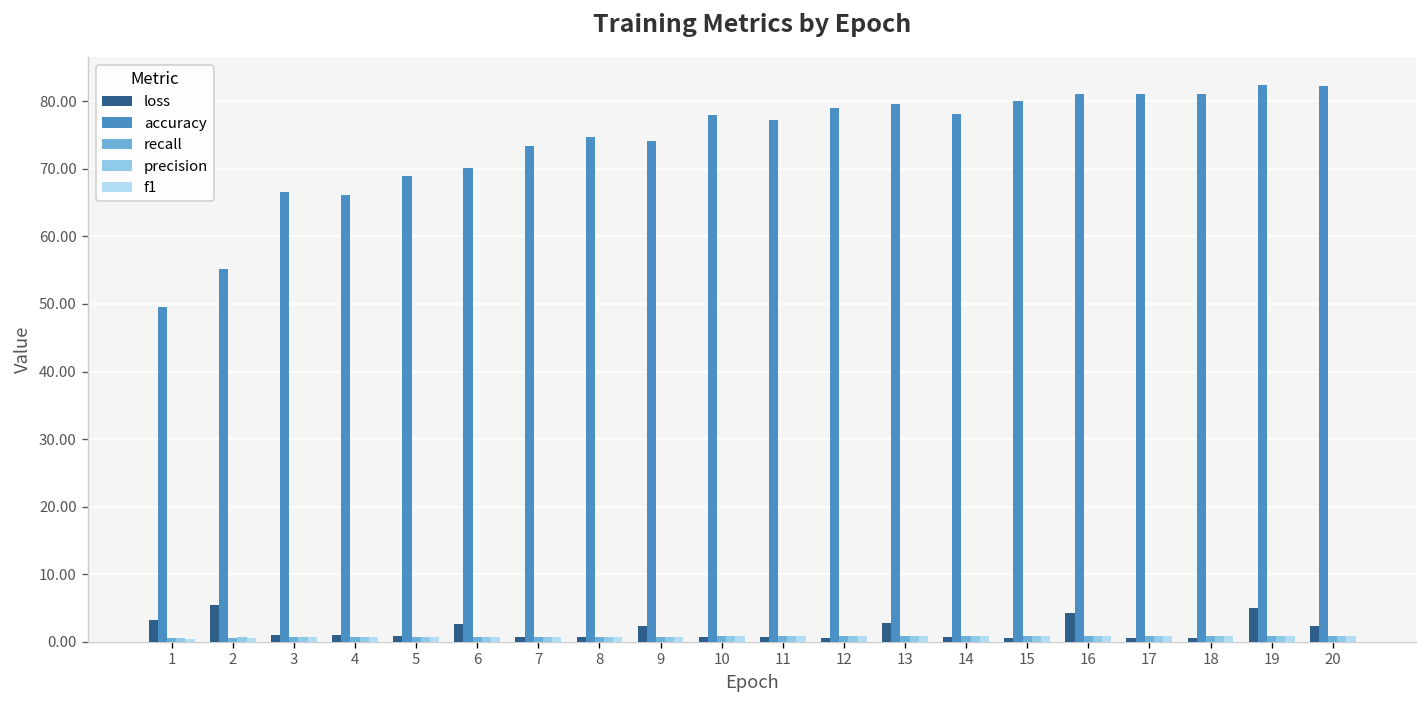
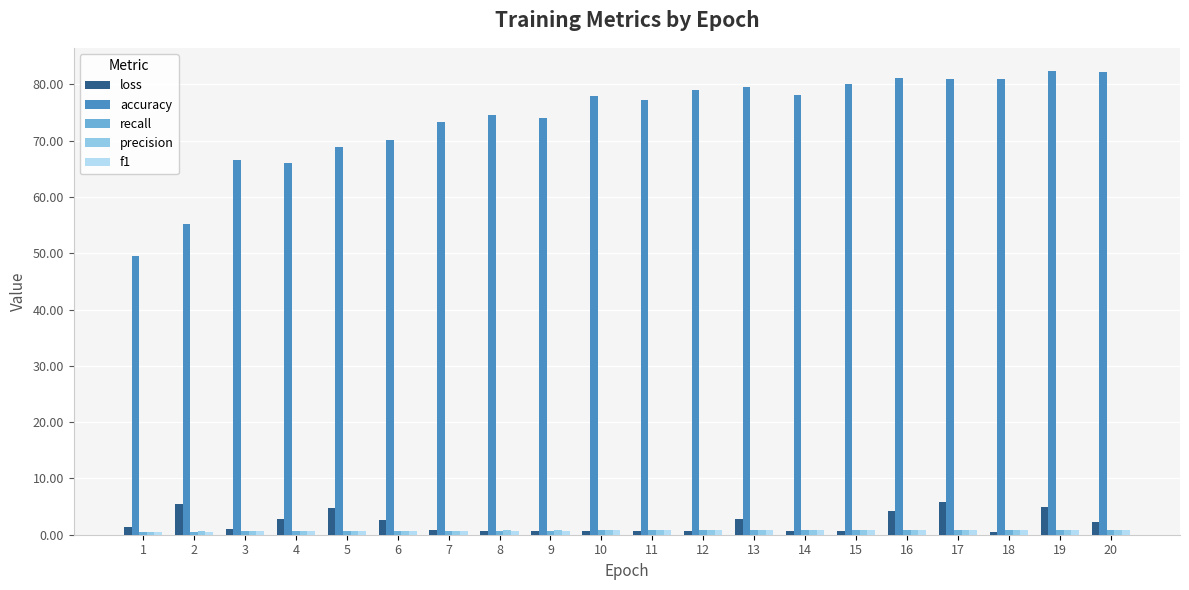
loss, 1: 3 -> 1
loss, 4: 1 -> 3
loss, 5: 1 -> 5
loss, 9: 2 -> 1
loss, 17: 1 -> 6
